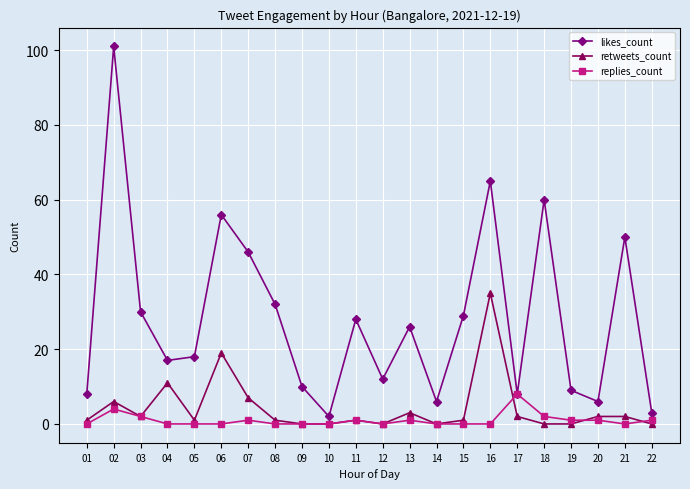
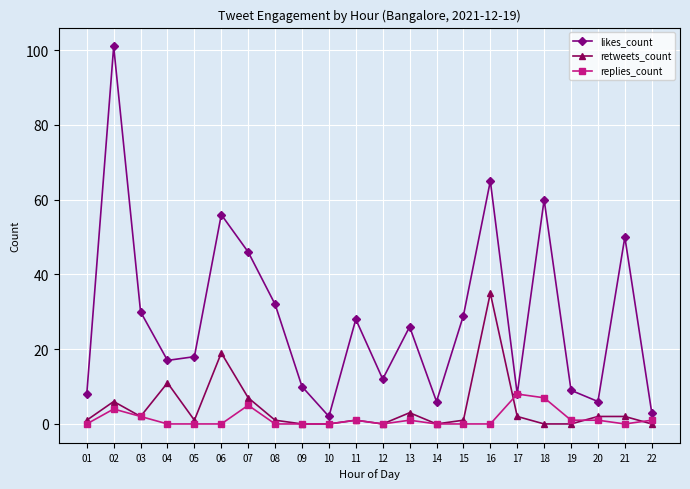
replies_count, 07: 1 -> 5
replies_count, 18: 2 -> 7
